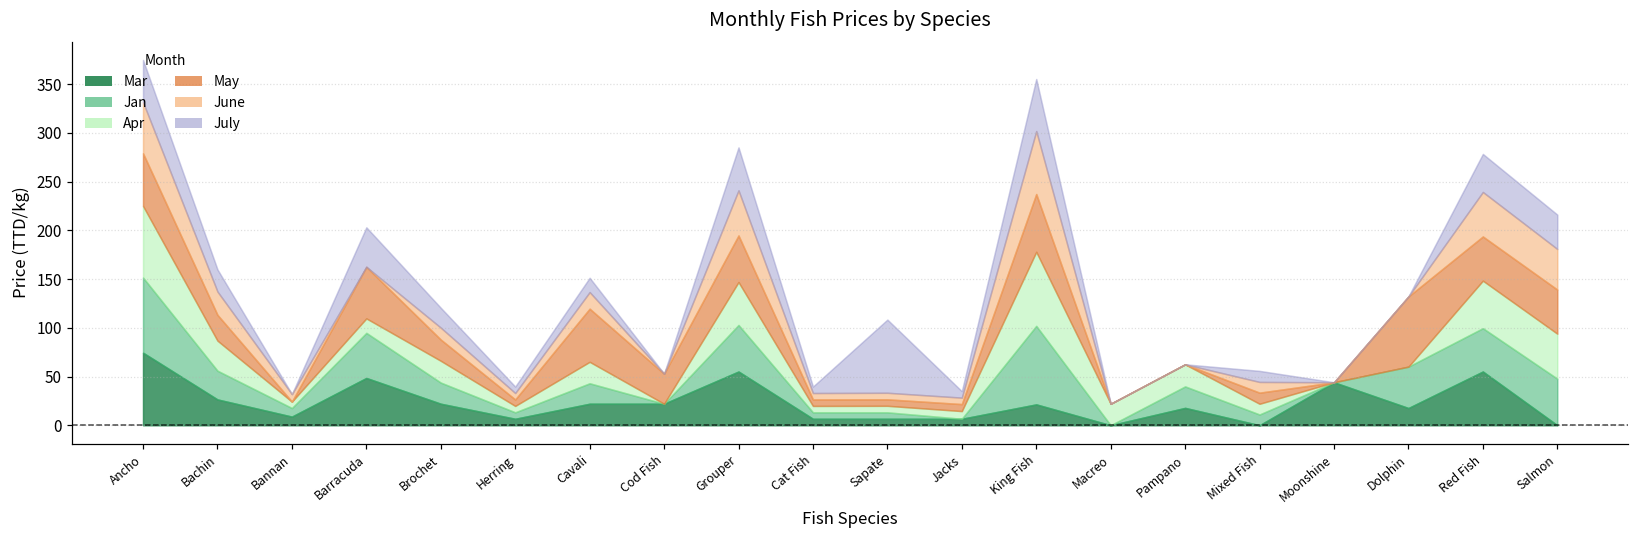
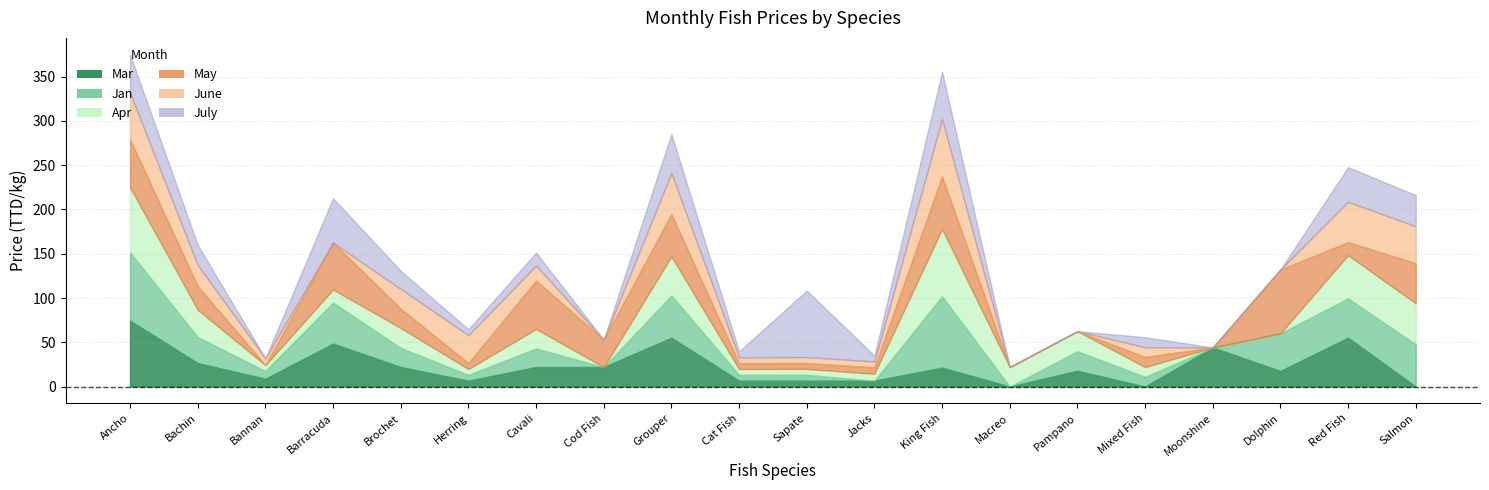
July, Barracuda: 40 -> 50
June, Brochet: 10 -> 20
June, Herring: 10 -> 30
May, Red Fish: 50 -> 10
